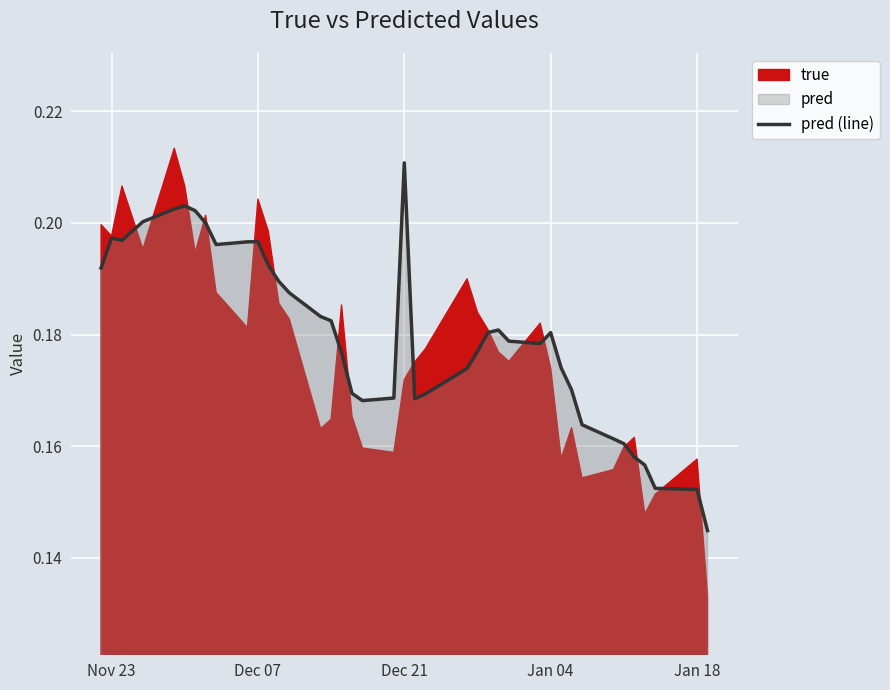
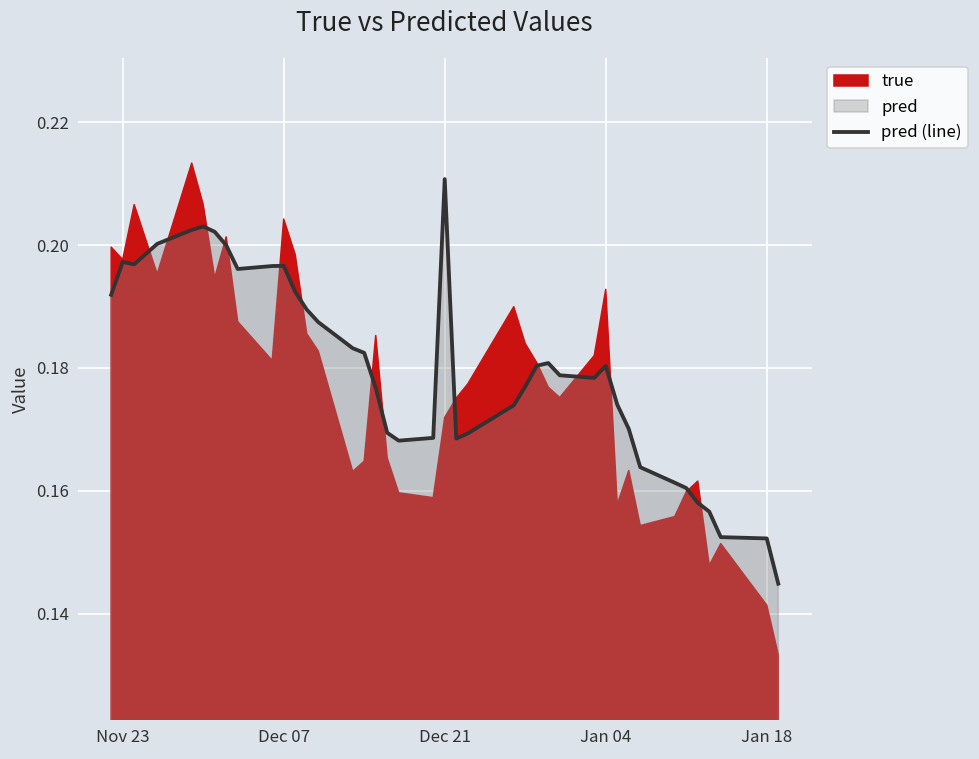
true, Jan 04: 0.174 -> 0.193
true, Jan 18: 0.158 -> 0.141
